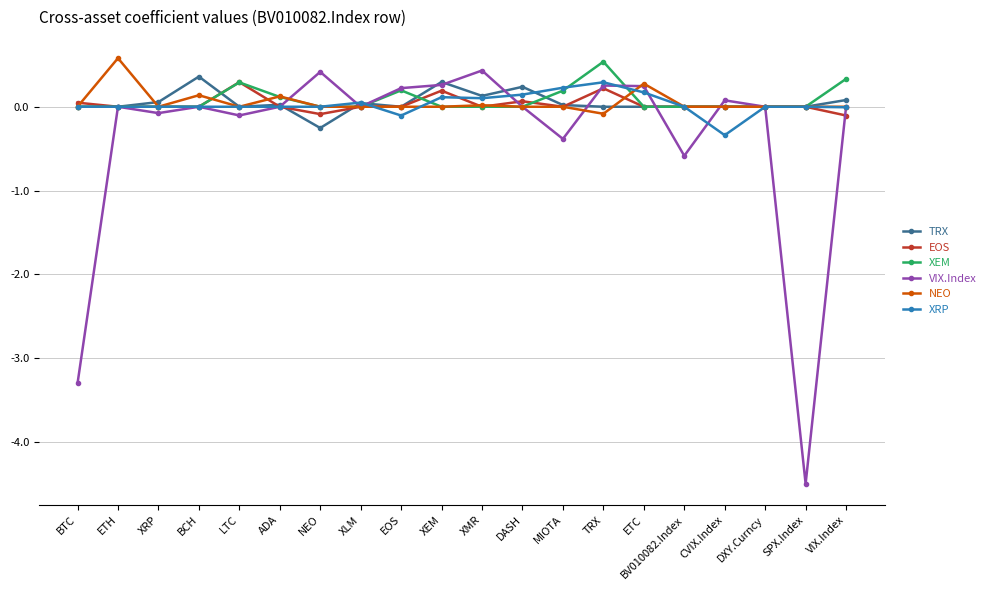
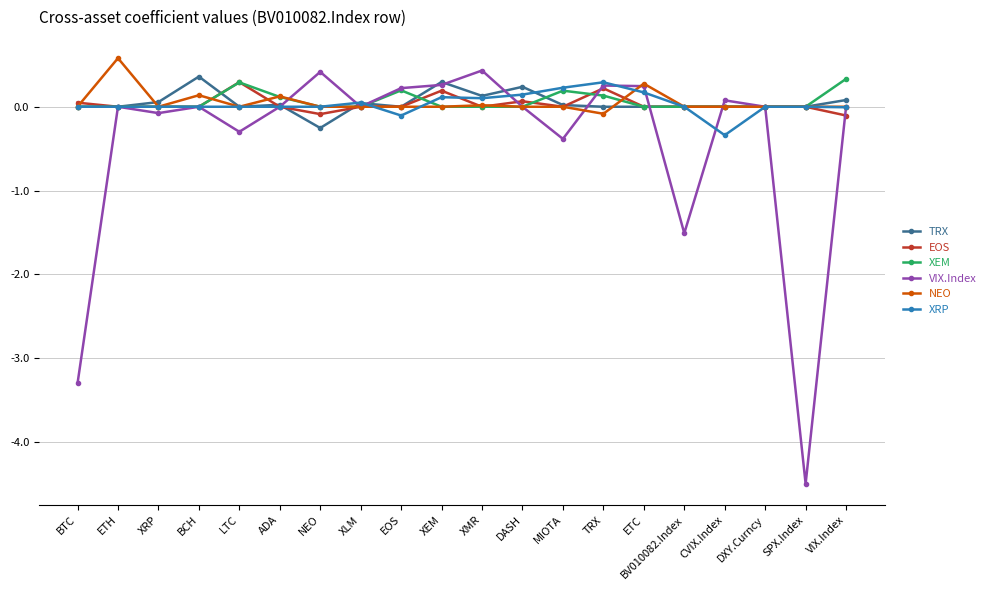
VIX.Index, LTC: -0.1 -> -0.3
XEM, TRX: 0.5 -> 0.1
VIX.Index, BV010082.Index: -0.6 -> -1.5
